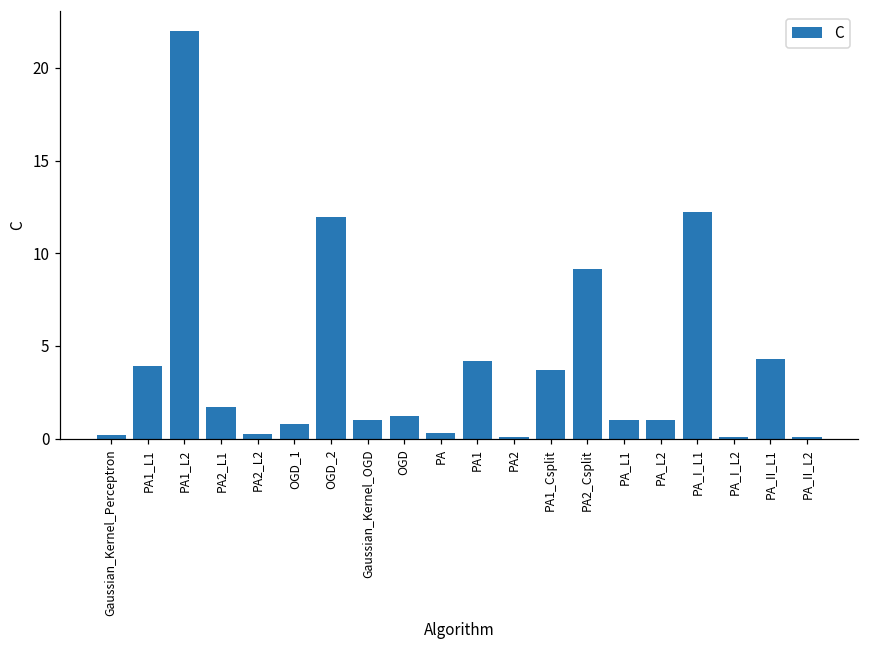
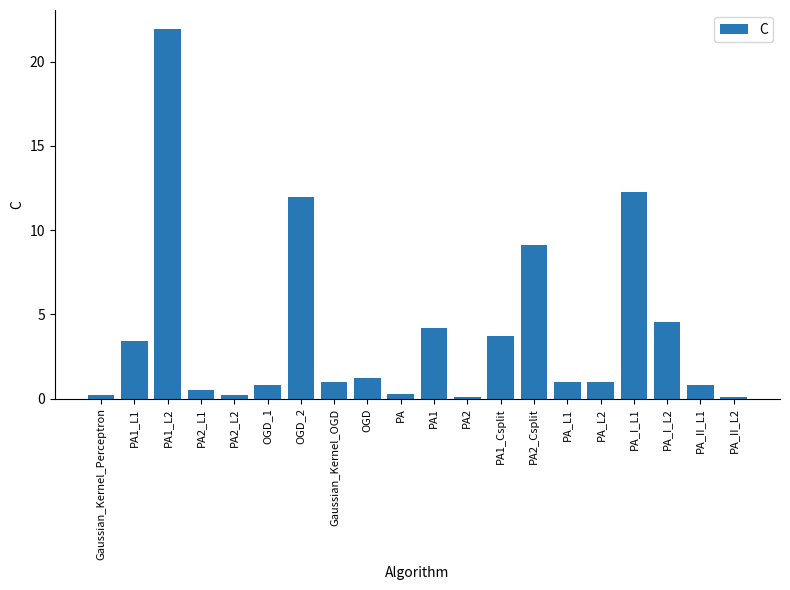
PA1_L1: 3.9 -> 3.4
PA2_L1: 1.7 -> 0.5
PA_I_L2: 0.1 -> 4.6
PA_II_L1: 4.3 -> 0.8
